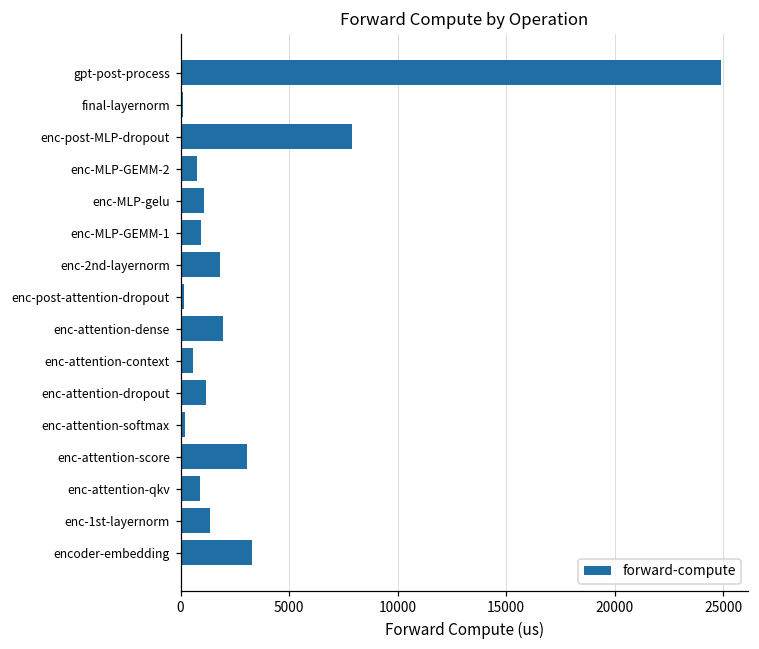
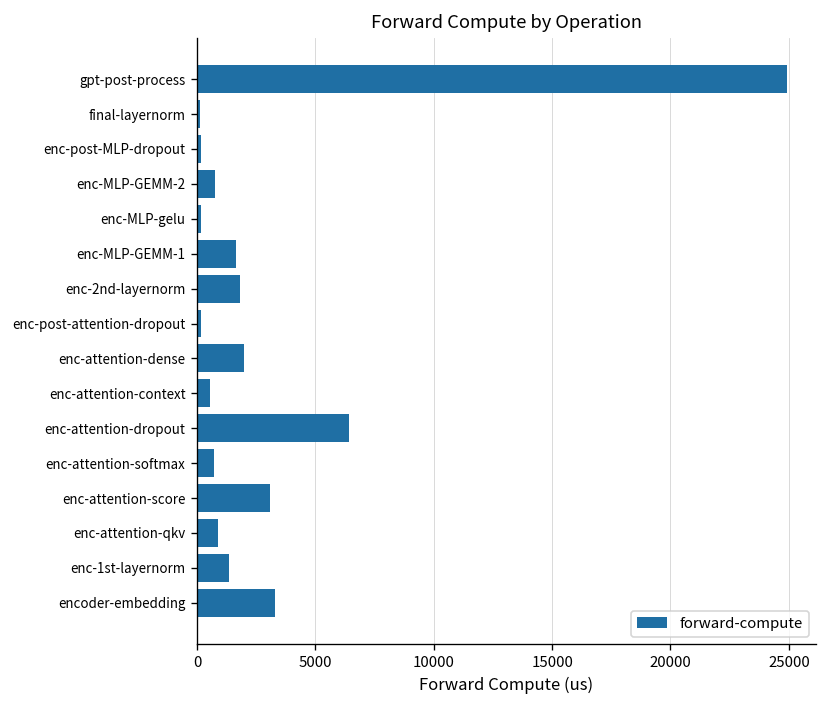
enc-post-MLP-dropout: 7900 -> 100
enc-MLP-gelu: 1100 -> 100
enc-MLP-GEMM-1: 900 -> 1600
enc-attention-dropout: 1200 -> 6400
enc-attention-softmax: 200 -> 700
